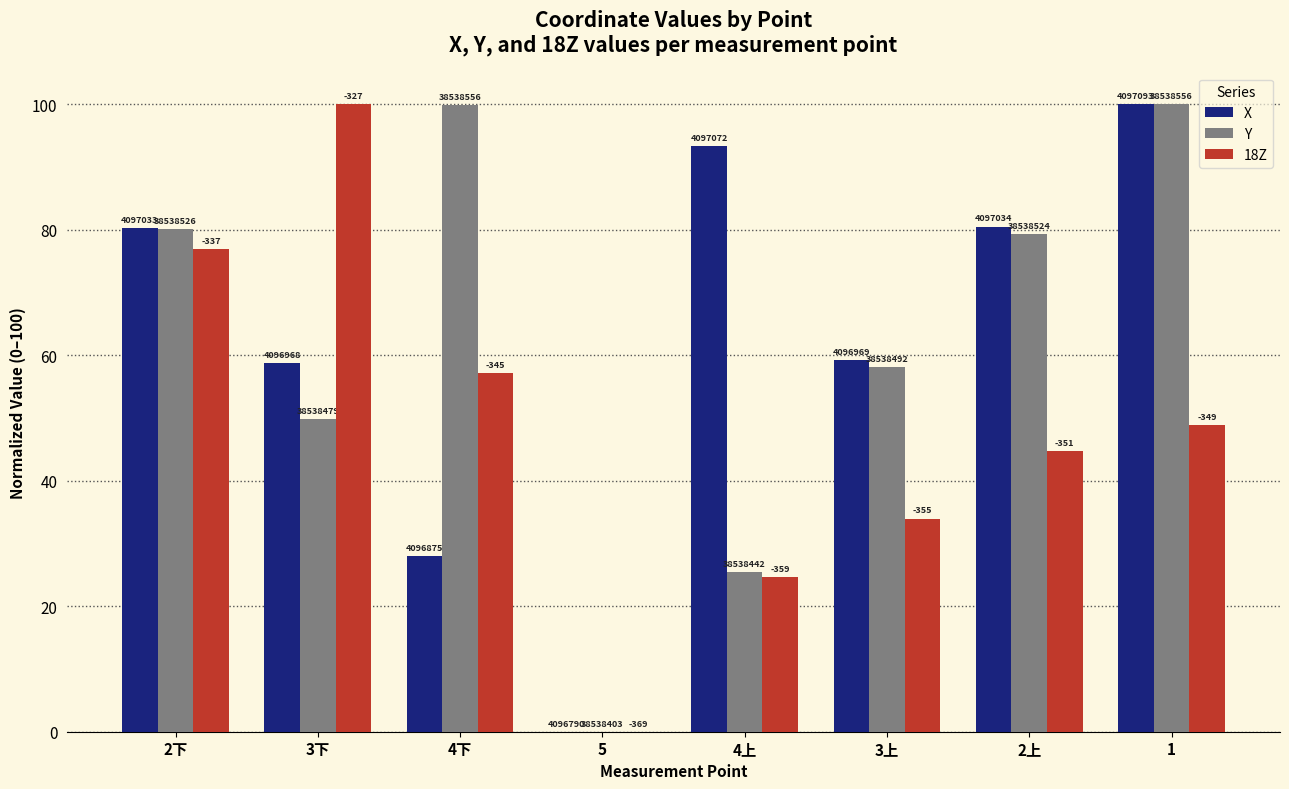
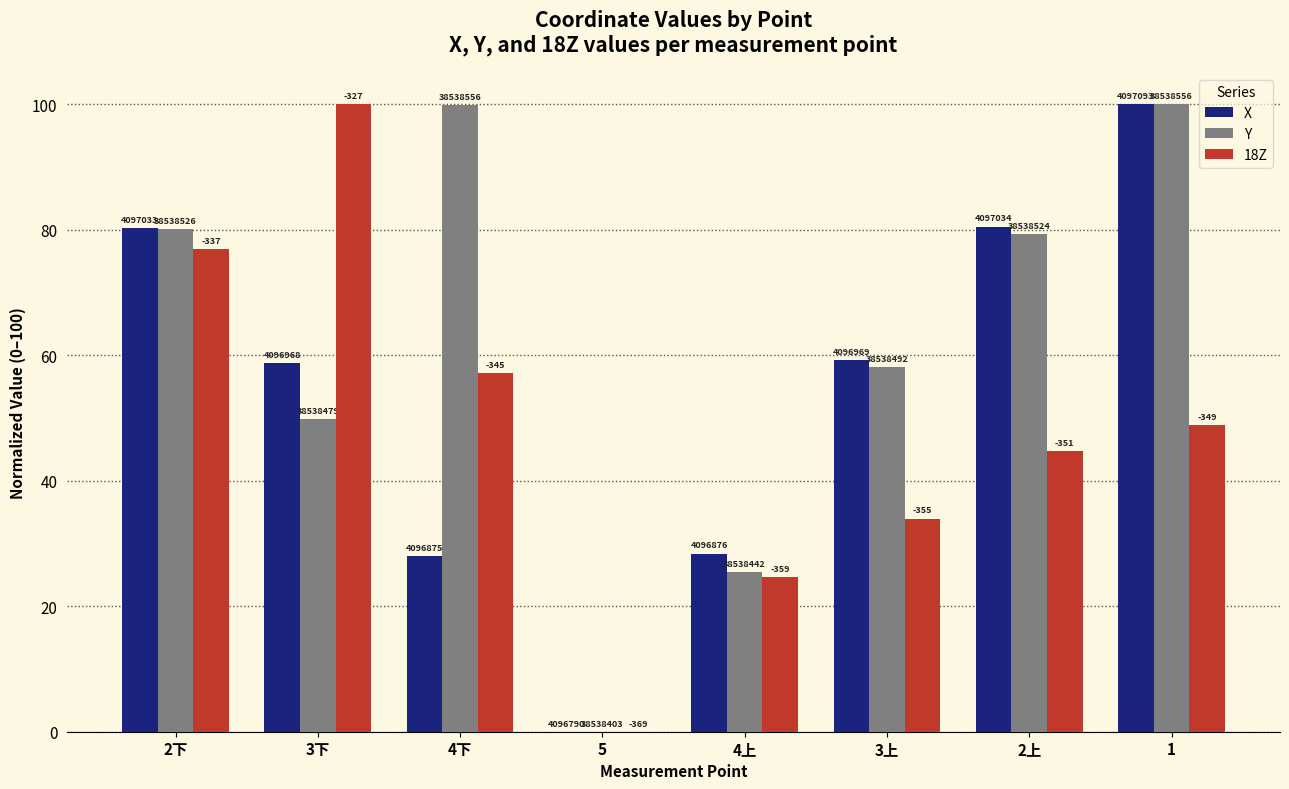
X, 4上: 4097072 -> 4096876
